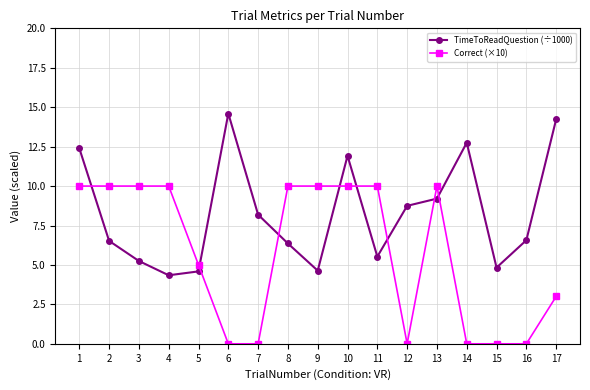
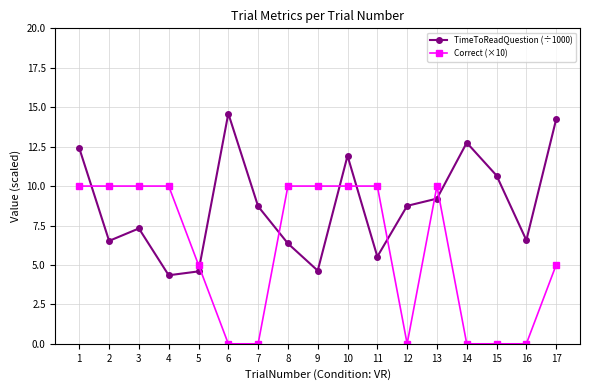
TimeToReadQuestion (÷1000), 3: 5.3 -> 7.3
TimeToReadQuestion (÷1000), 7: 8.2 -> 8.7
TimeToReadQuestion (÷1000), 15: 4.8 -> 10.7
Correct (×10), 17: 3.0 -> 5.0
